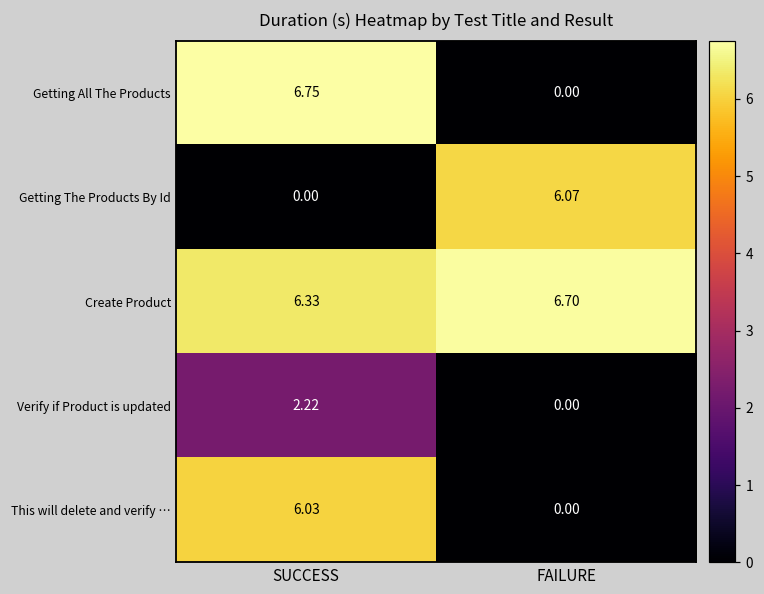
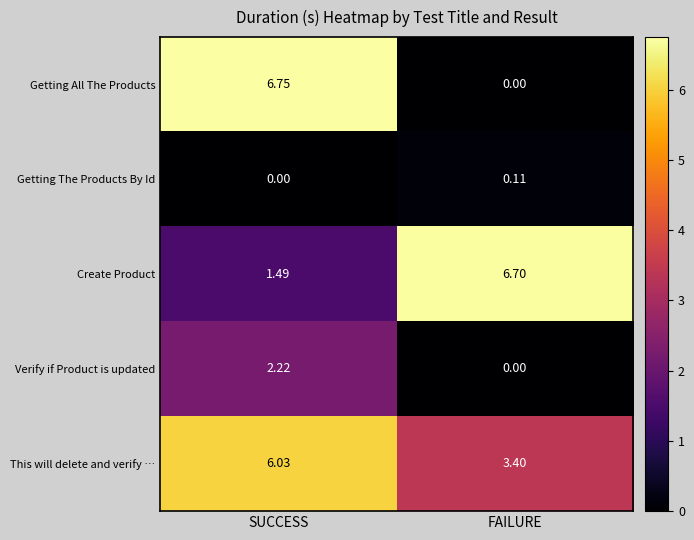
Getting The Products By Id, FAILURE: 6.07 -> 0.11
Create Product, SUCCESS: 6.33 -> 1.49
This will delete and verify …, FAILURE: 0.00 -> 3.40
